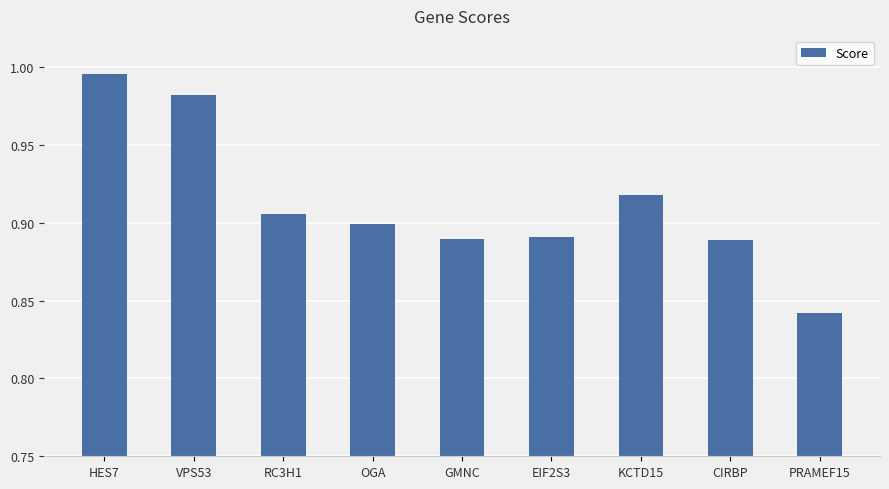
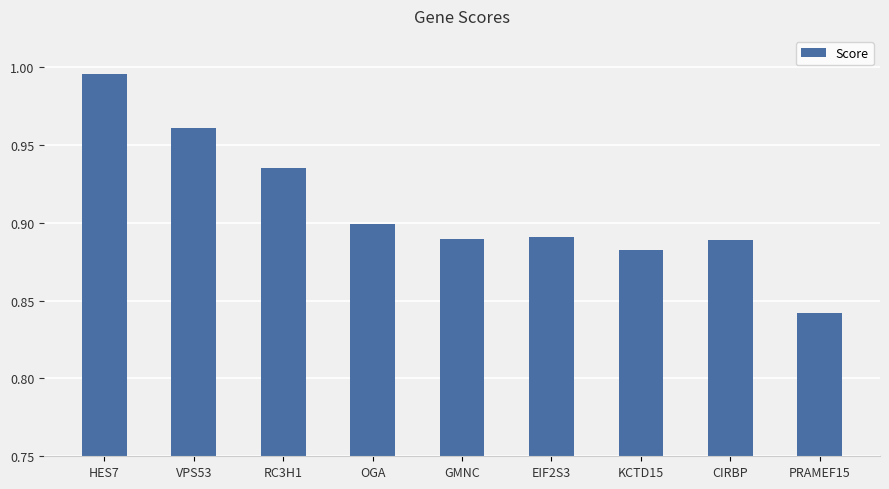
VPS53: 0.982 -> 0.961
RC3H1: 0.906 -> 0.935
KCTD15: 0.918 -> 0.882
